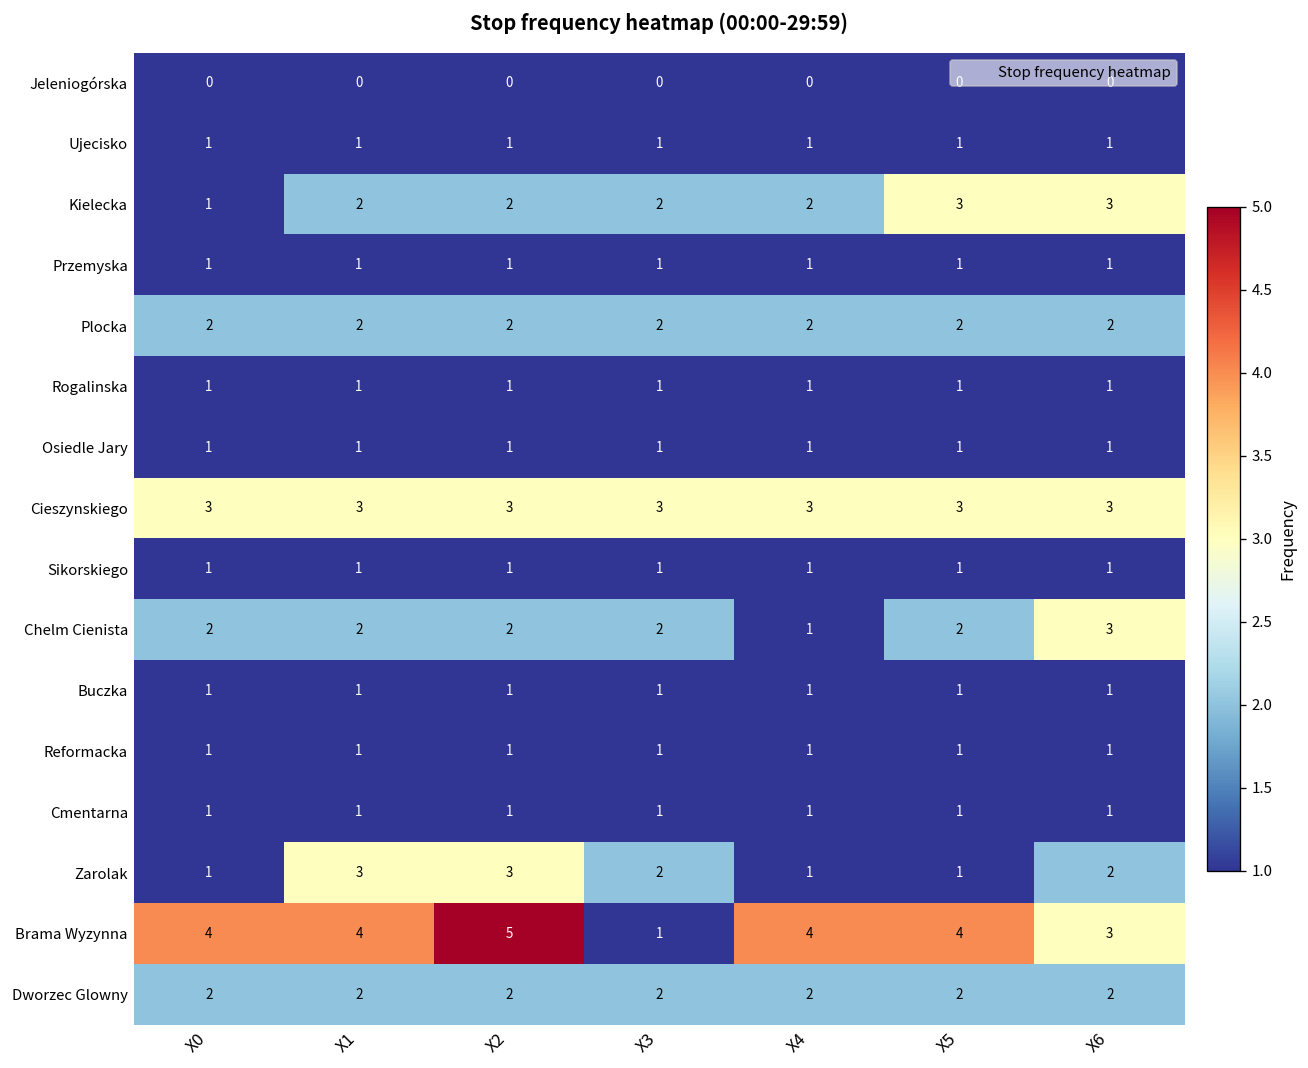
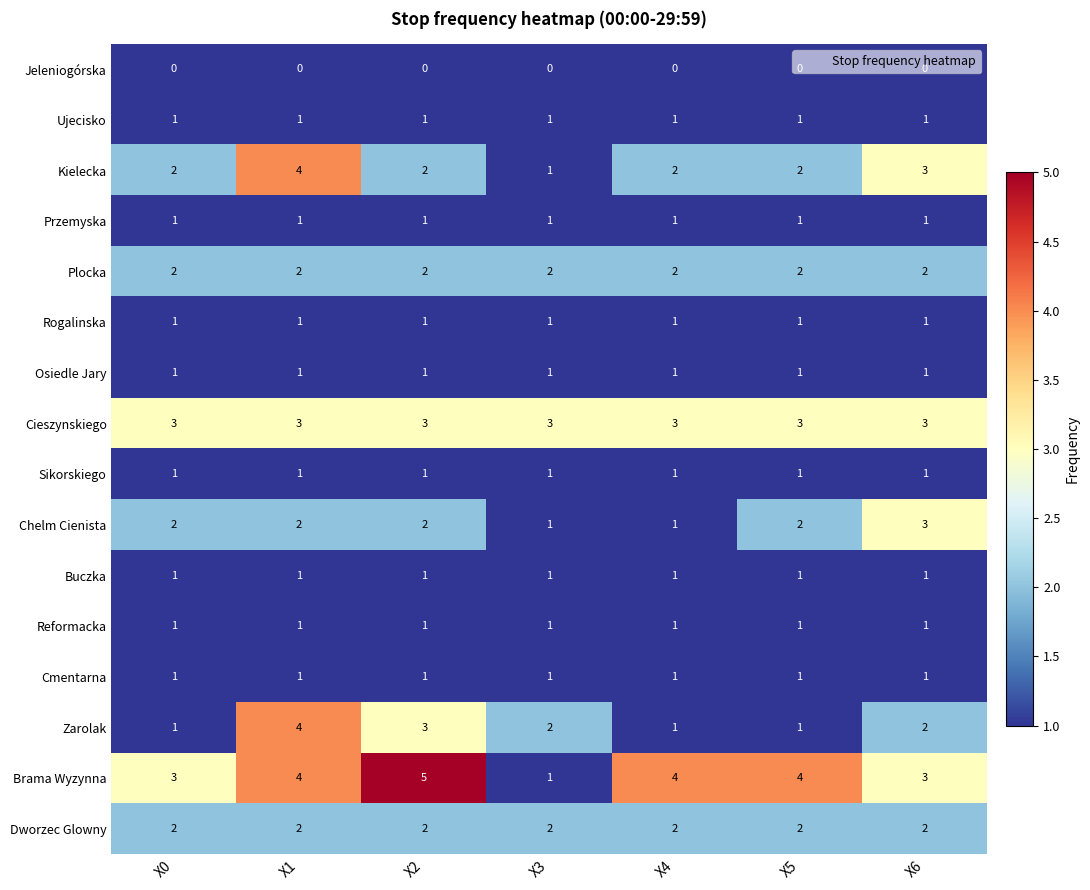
Kielecka, X0: 1 -> 2
Kielecka, X1: 2 -> 4
Kielecka, X3: 2 -> 1
Kielecka, X5: 3 -> 2
Chelm Cienista, X3: 2 -> 1
Zarolak, X1: 3 -> 4
Brama Wyzynna, X0: 4 -> 3
